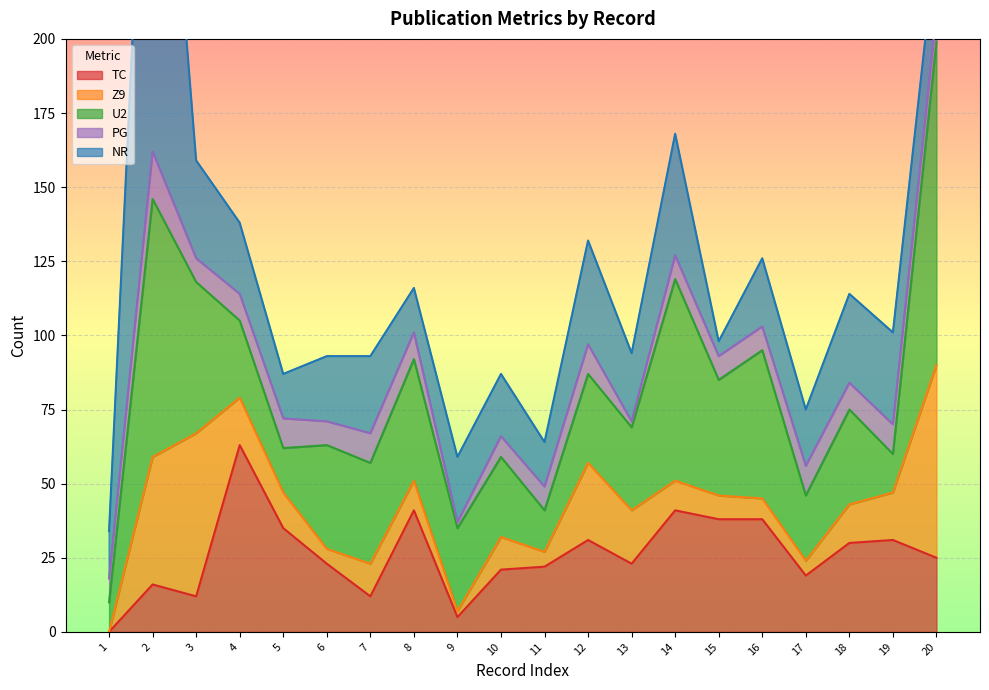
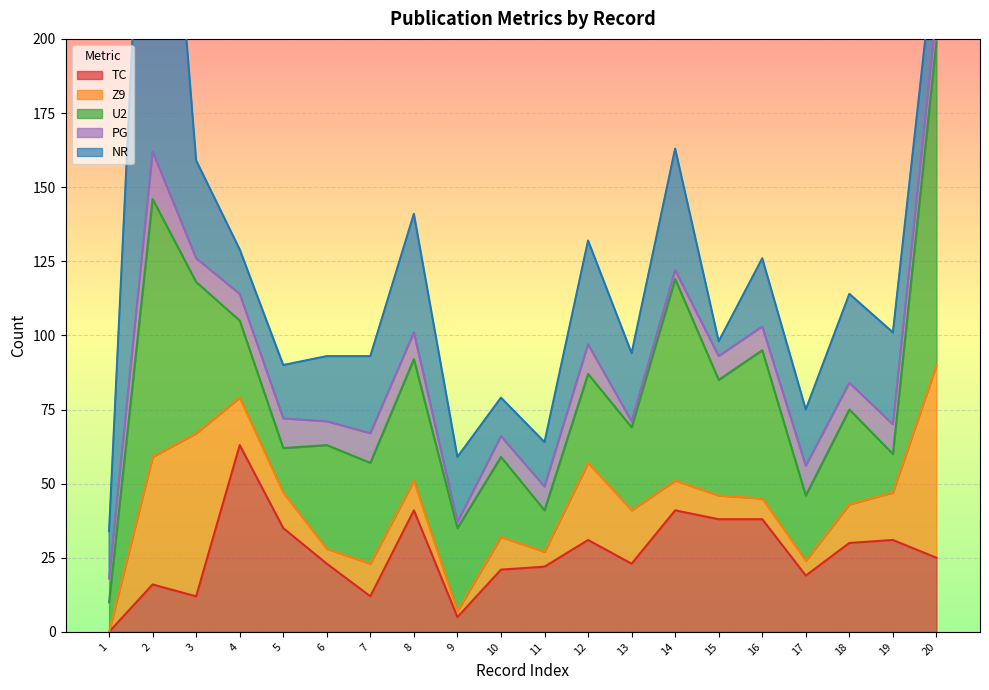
NR, 4: 24 -> 15
NR, 5: 15 -> 18
NR, 8: 15 -> 40
NR, 10: 21 -> 13
PG, 14: 8 -> 3
